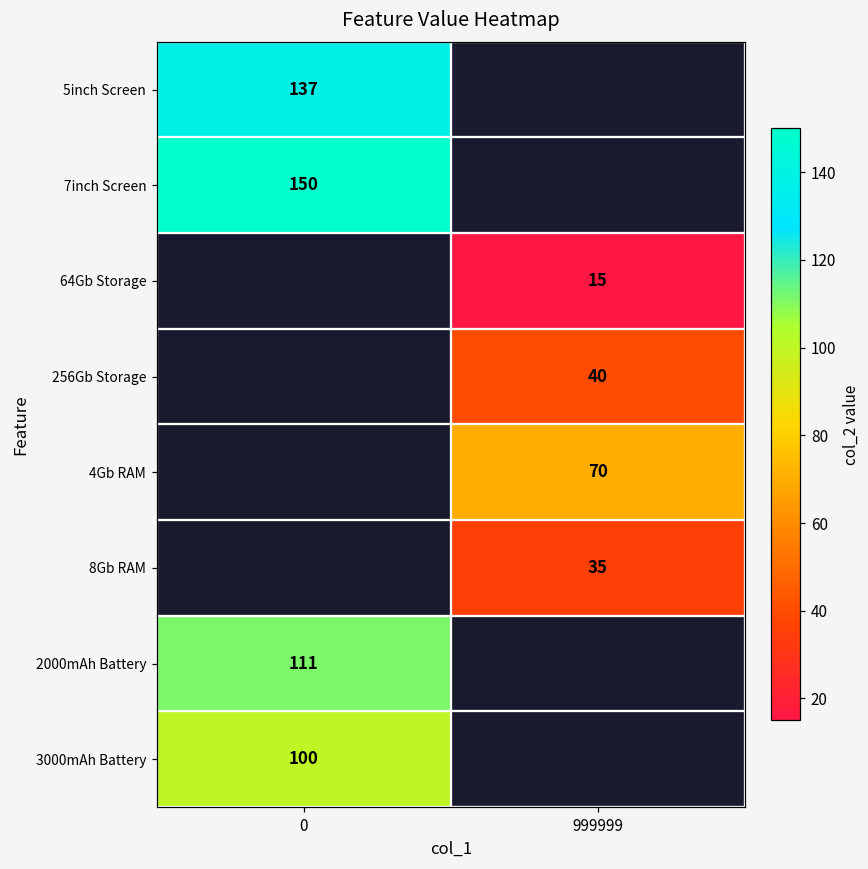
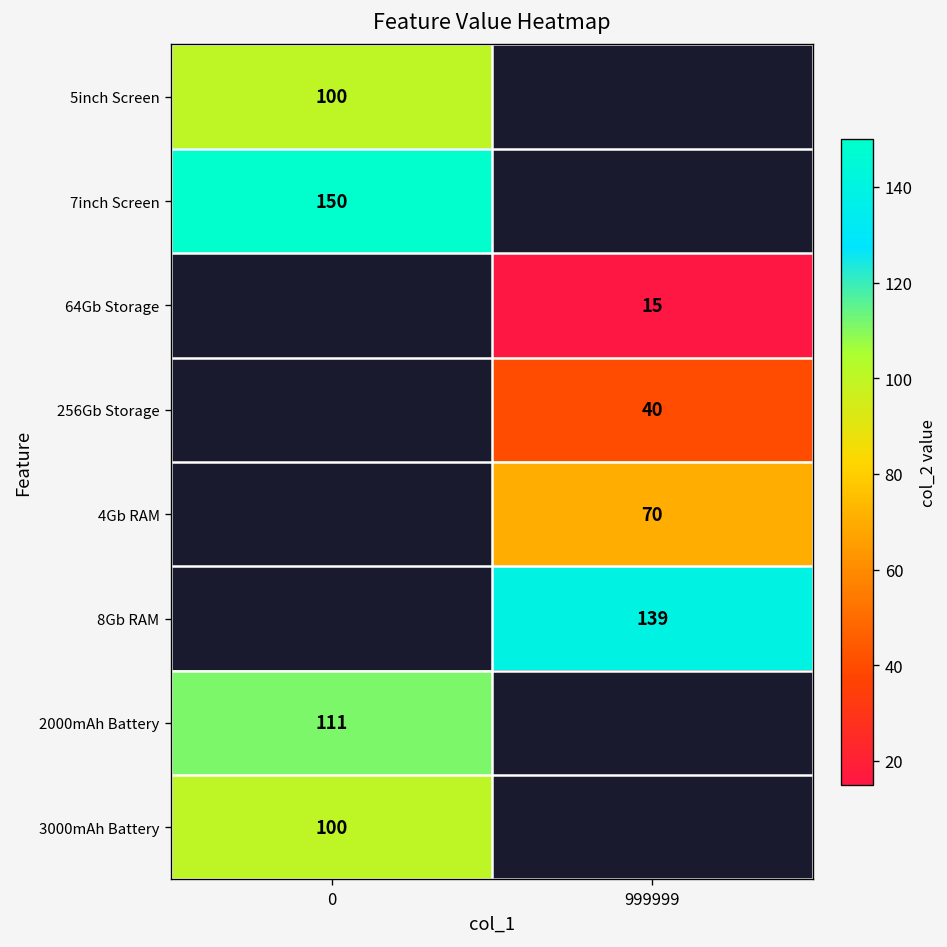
5inch Screen, 0: 137 -> 100
8Gb RAM, 999999: 35 -> 139
